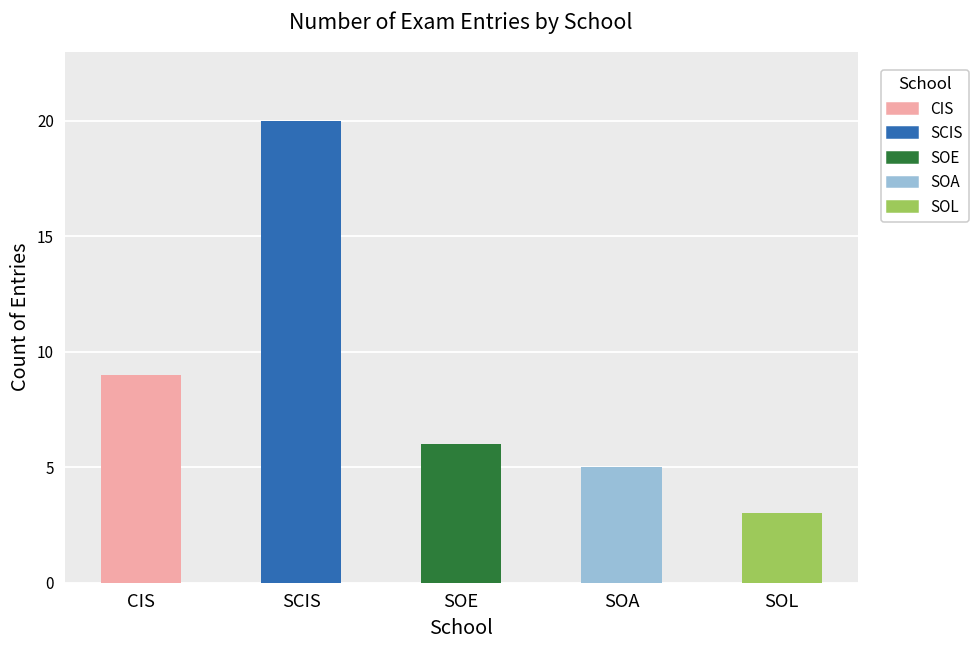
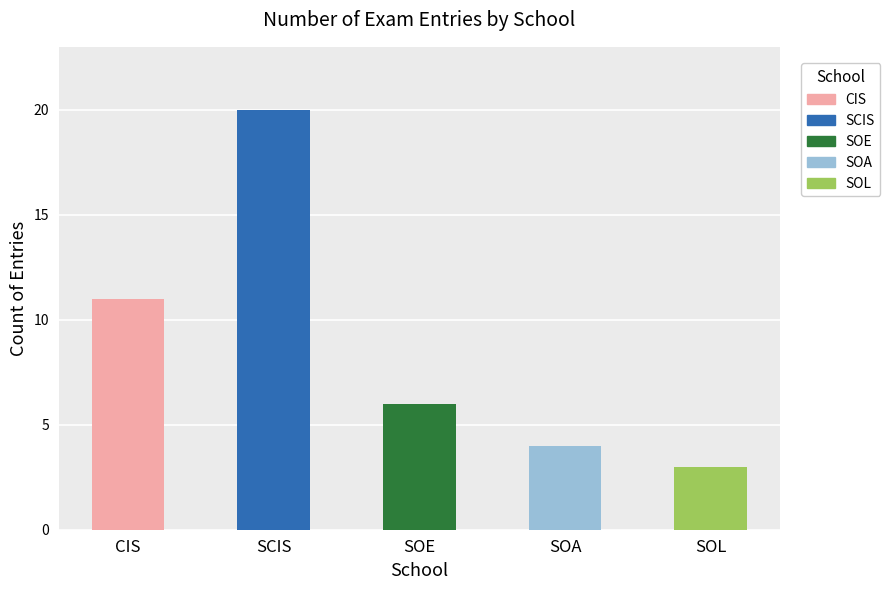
CIS: 9 -> 11
SOA: 5 -> 4
